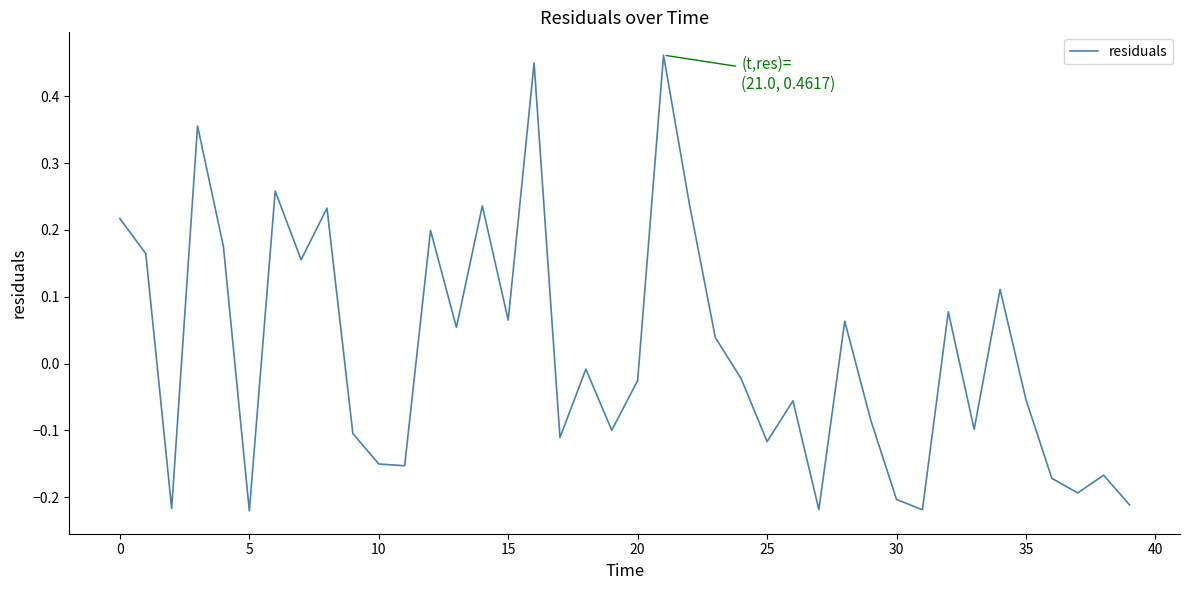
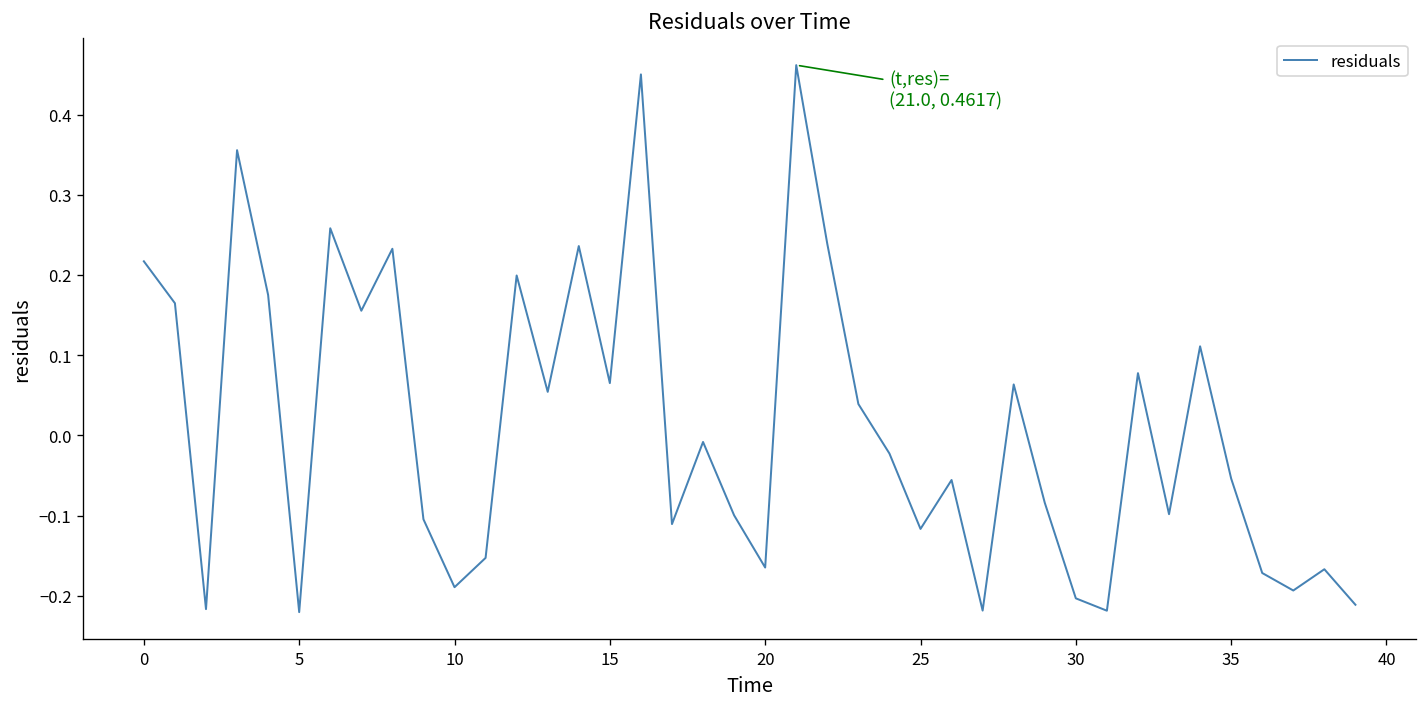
10: -0.15 -> -0.19
20: -0.03 -> -0.16
